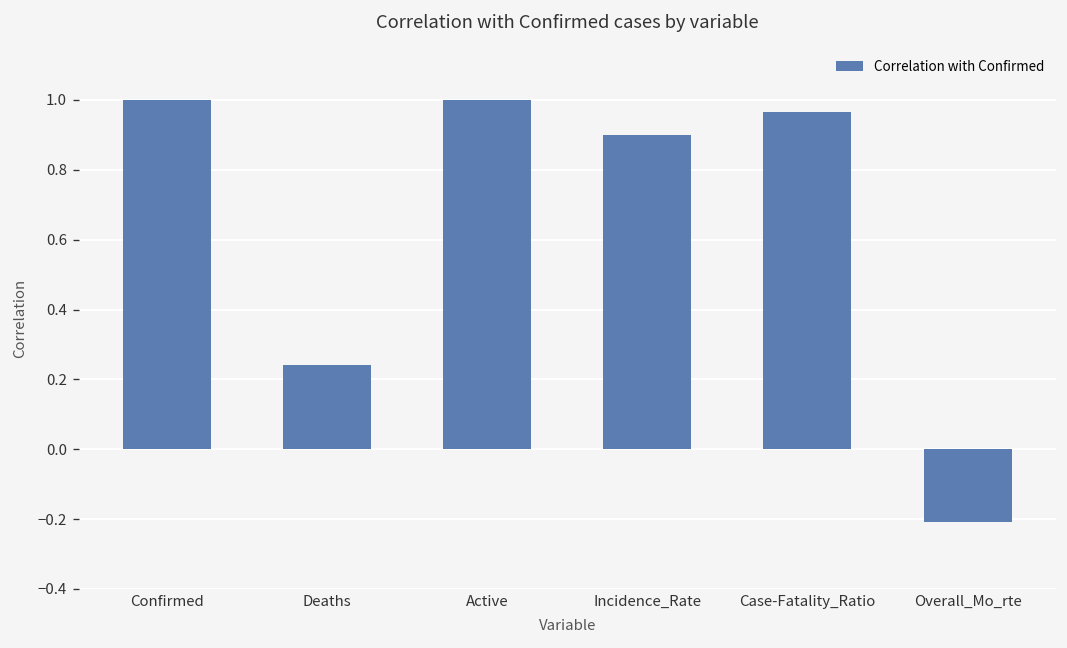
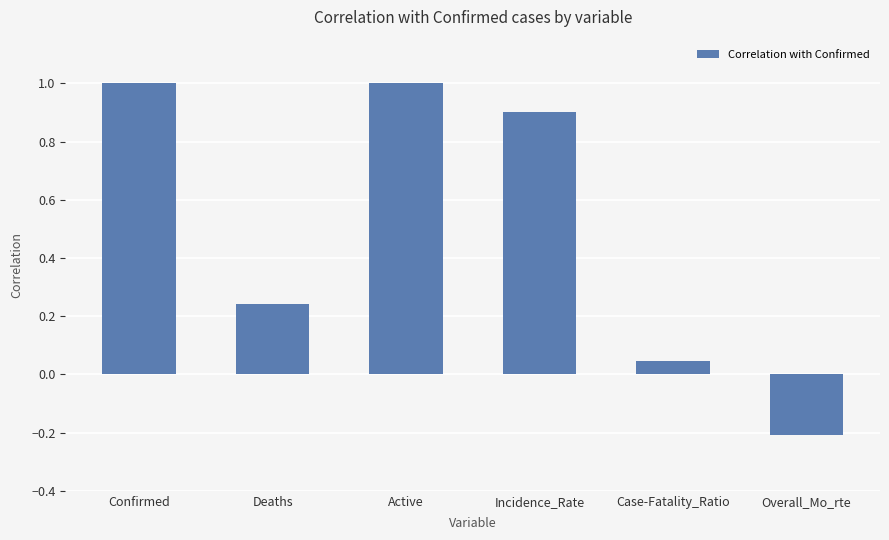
Case-Fatality_Ratio: 0.96 -> 0.04
